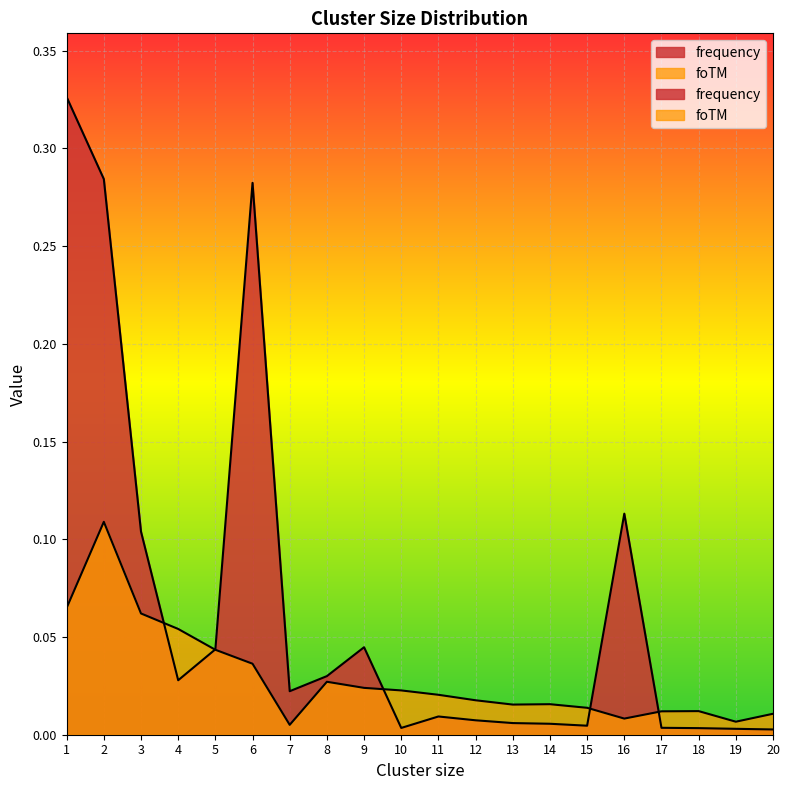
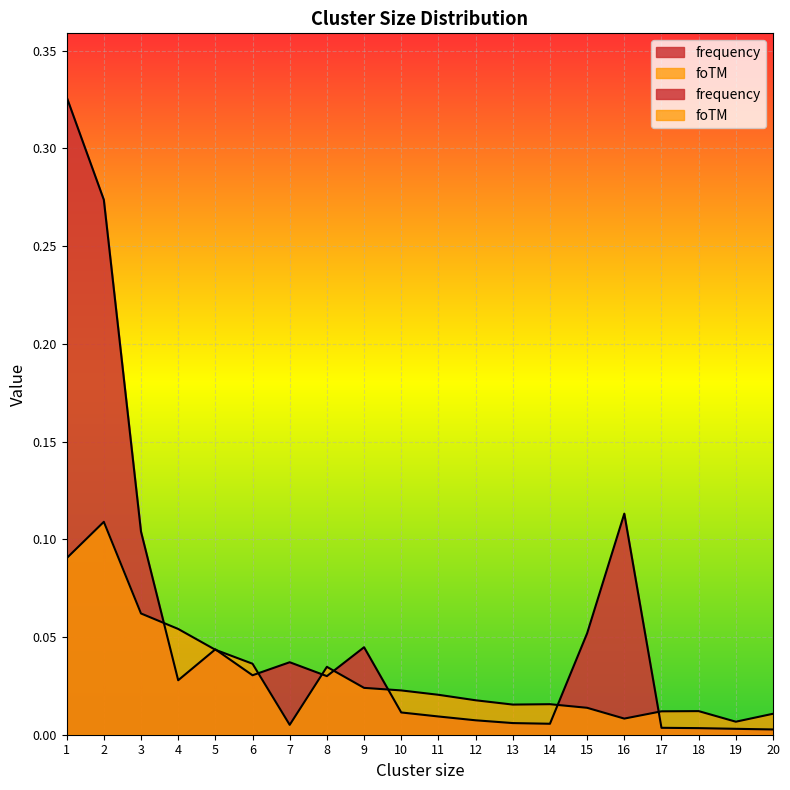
foTM, 1: 0.065 -> 0.090
frequency, 2: 0.284 -> 0.274
frequency, 6: 0.282 -> 0.030
frequency, 7: 0.022 -> 0.037
foTM, 8: 0.027 -> 0.035
frequency, 10: 0.003 -> 0.011
frequency, 15: 0.005 -> 0.052
